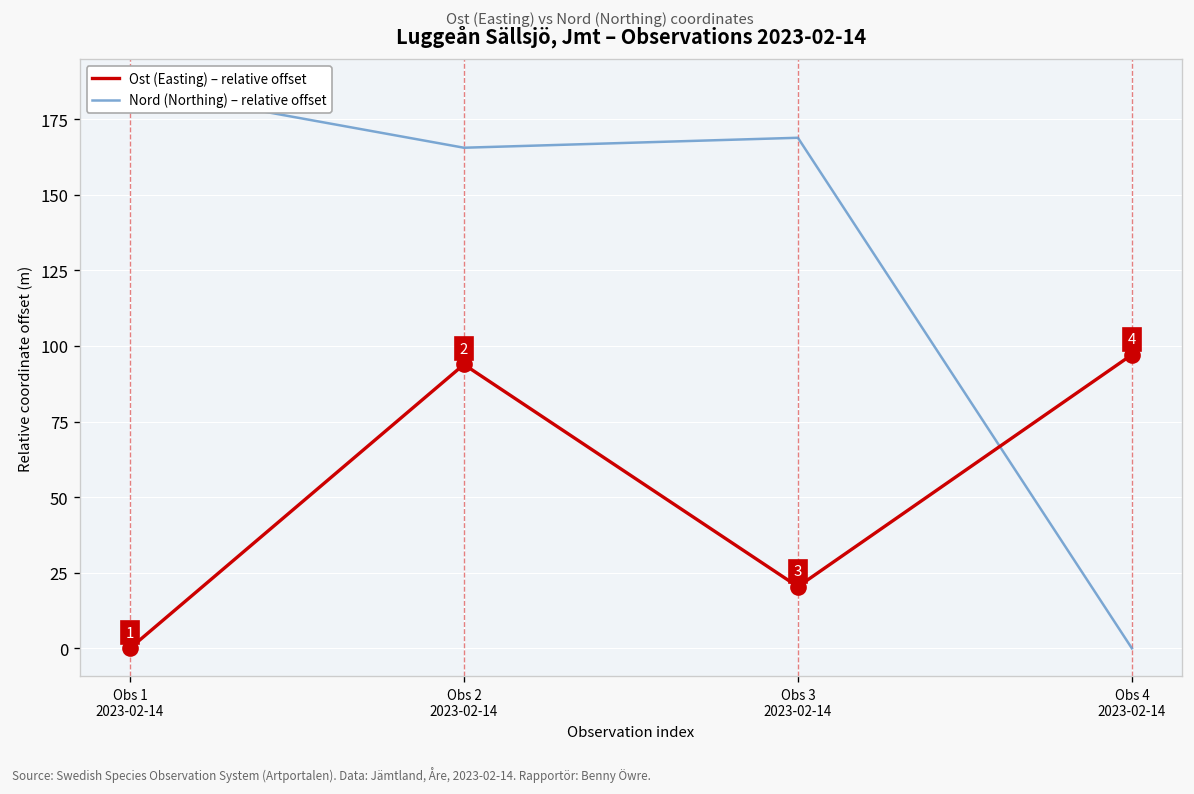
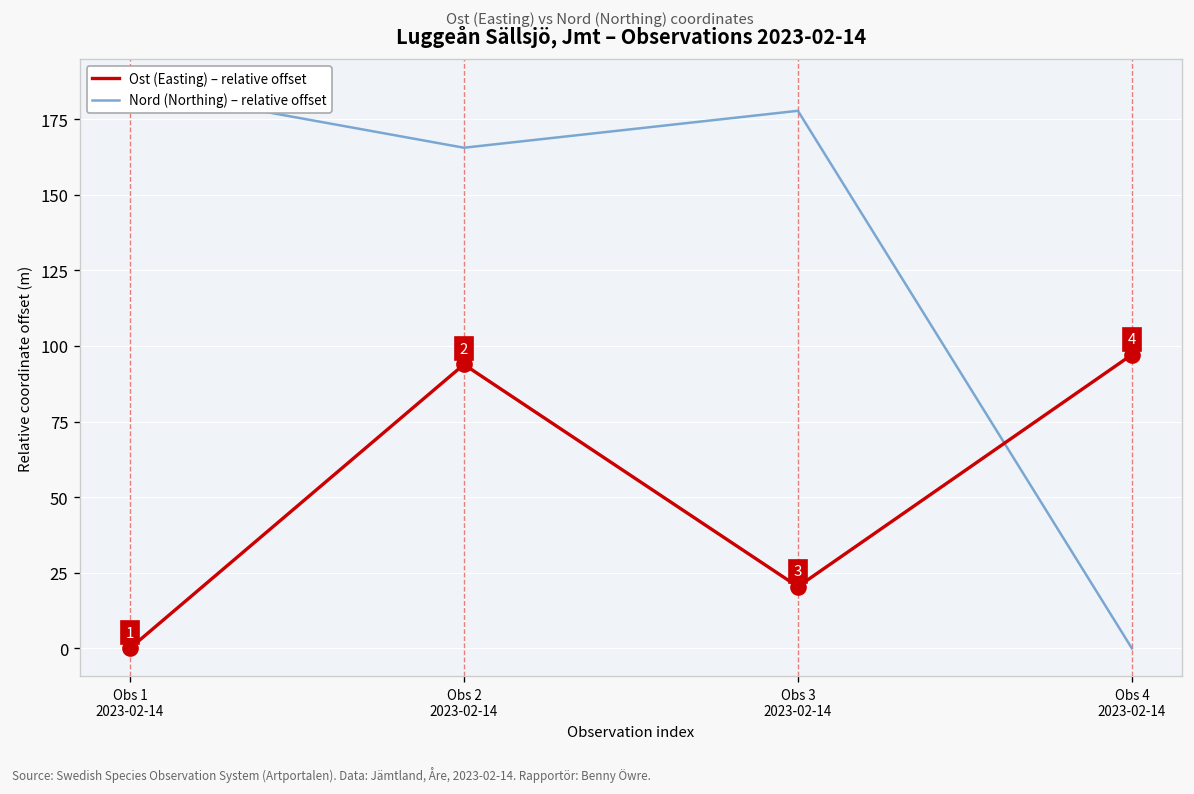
Nord (Northing) – relative offset, Obs 3 2023-02-14: 169 -> 178
